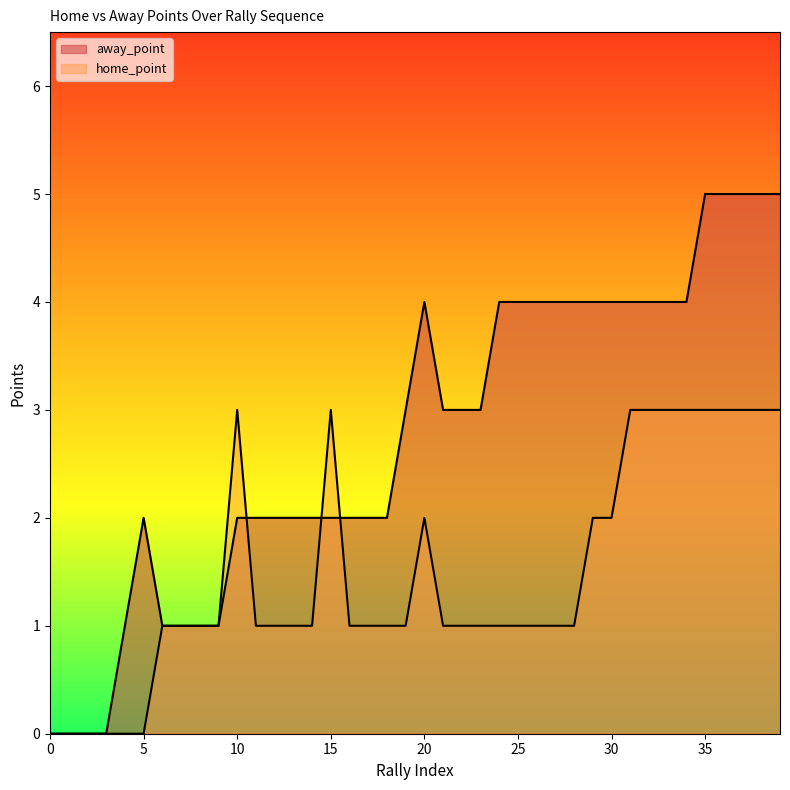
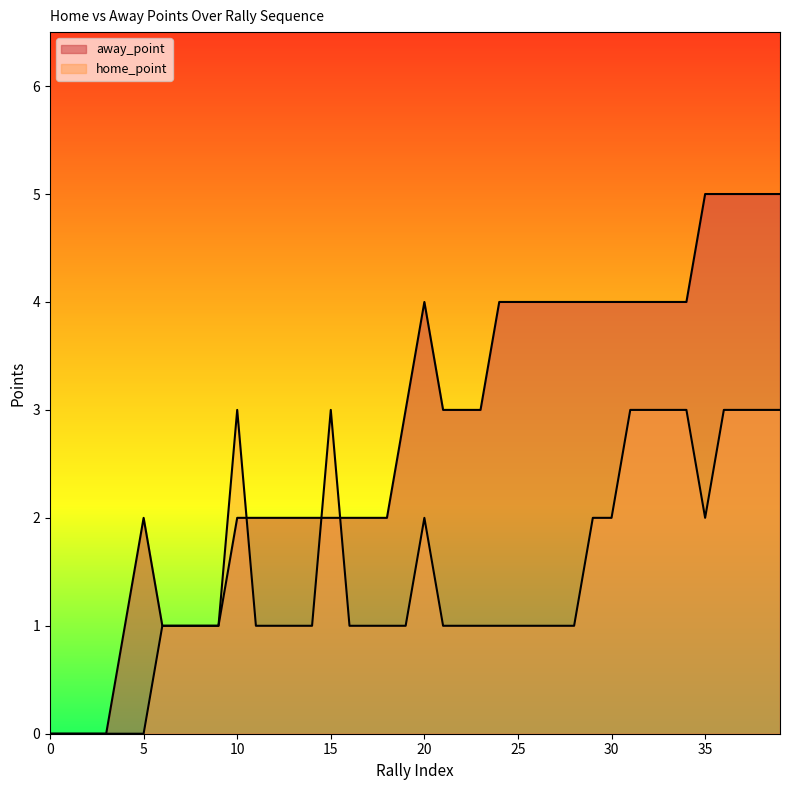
home_point, 35: 3 -> 2
